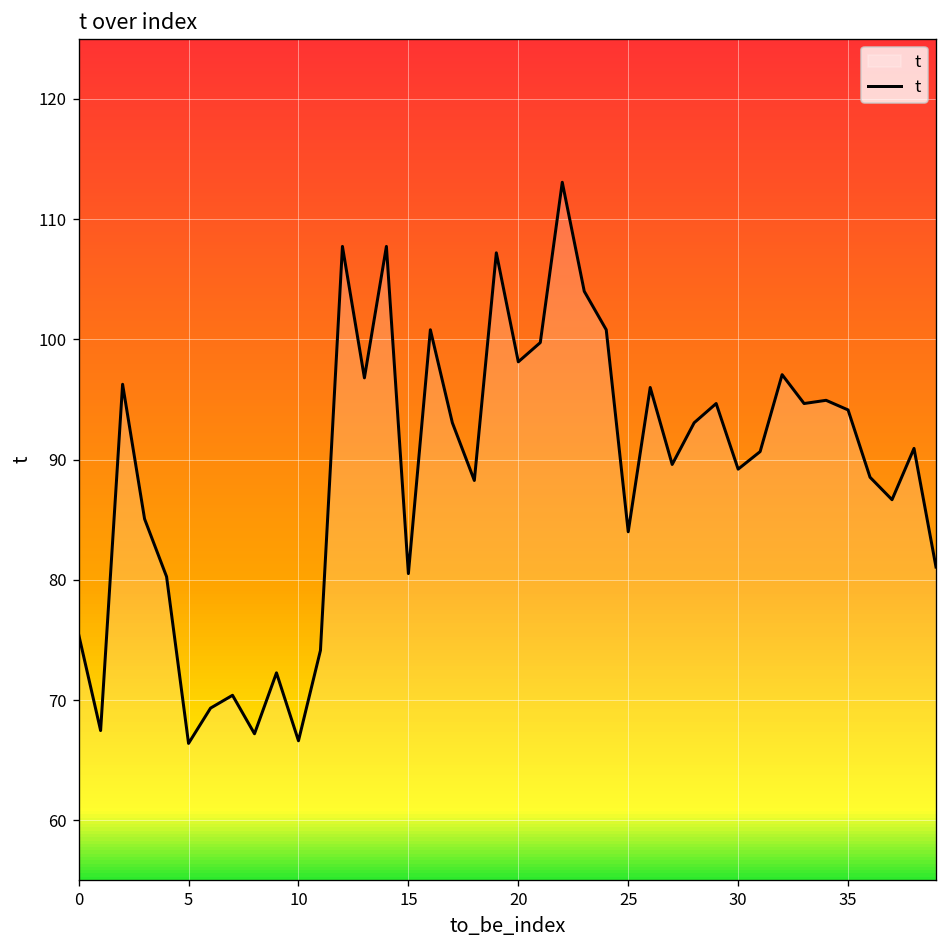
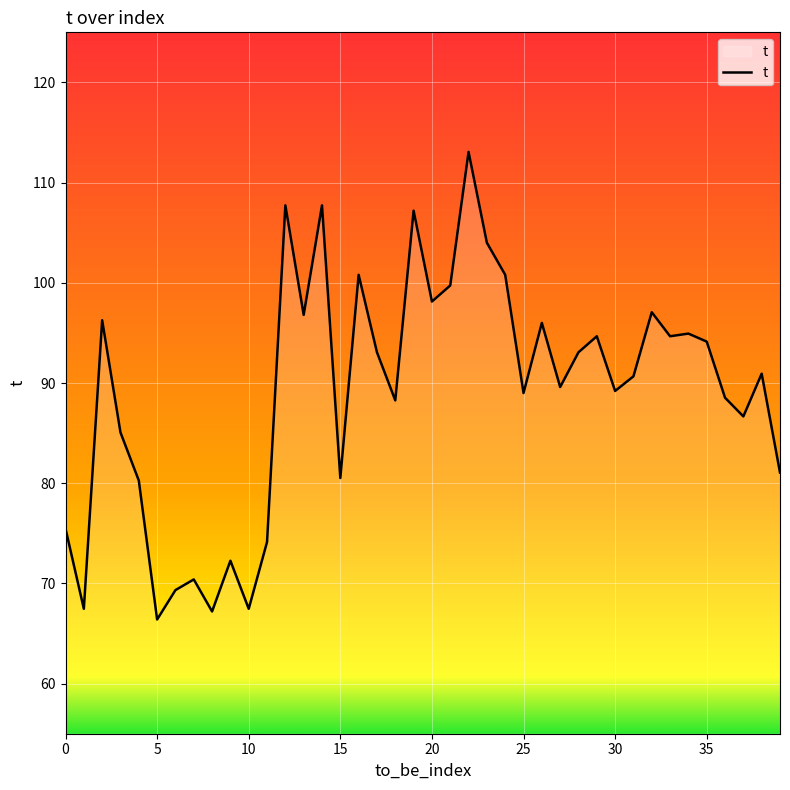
10: 66.6 -> 67.5
25: 84 -> 89
